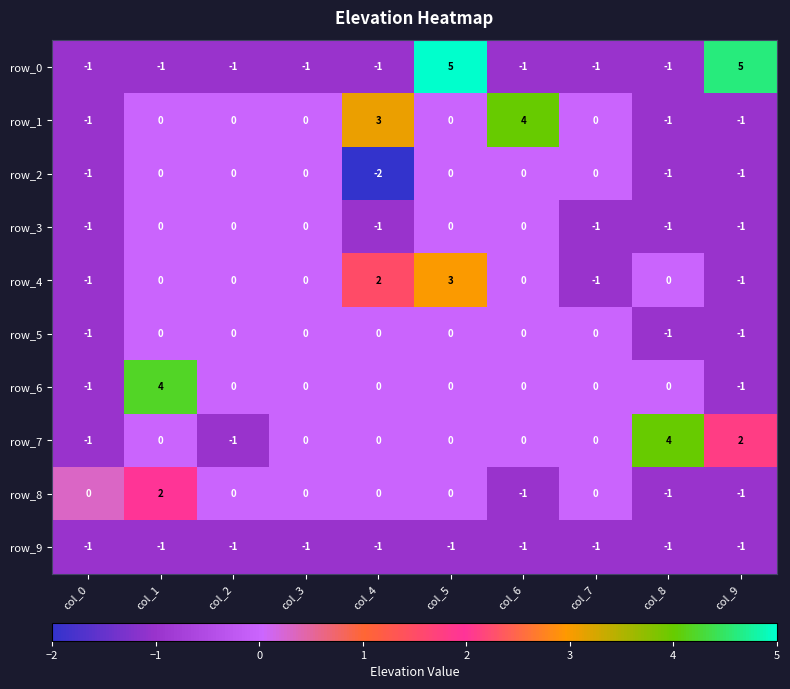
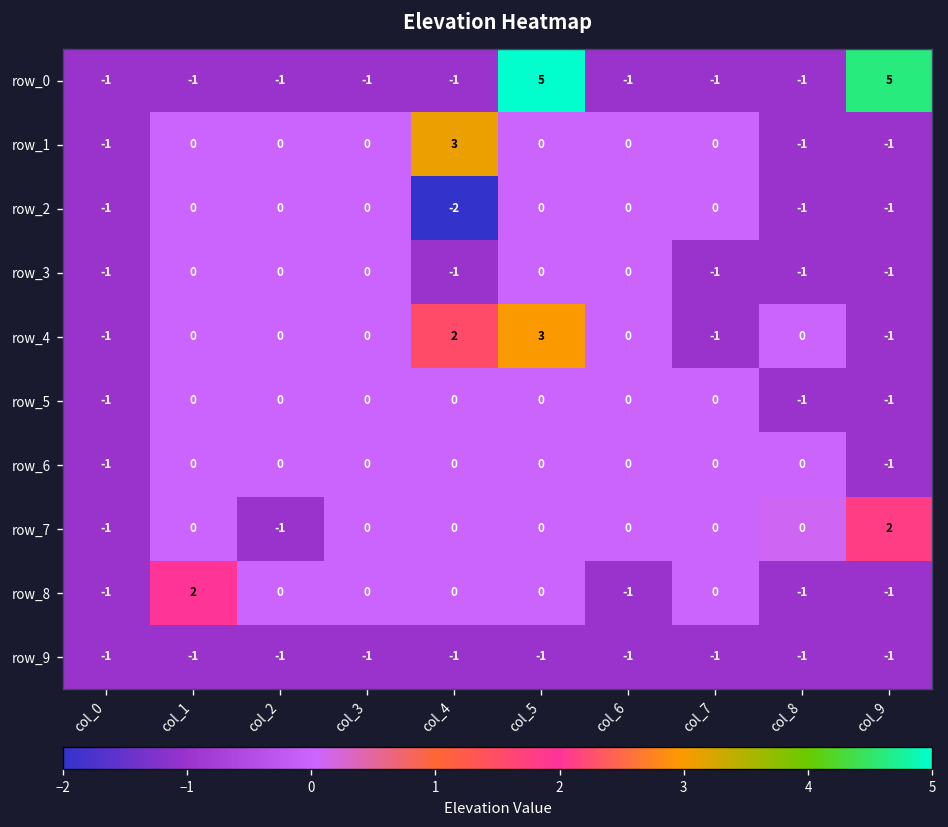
row_1, col_6: 4 -> 0
row_6, col_1: 4 -> 0
row_7, col_8: 4 -> 0
row_8, col_0: 0 -> -1
